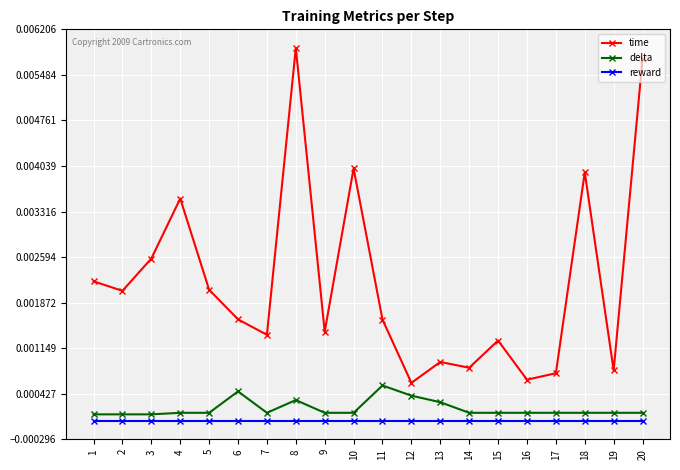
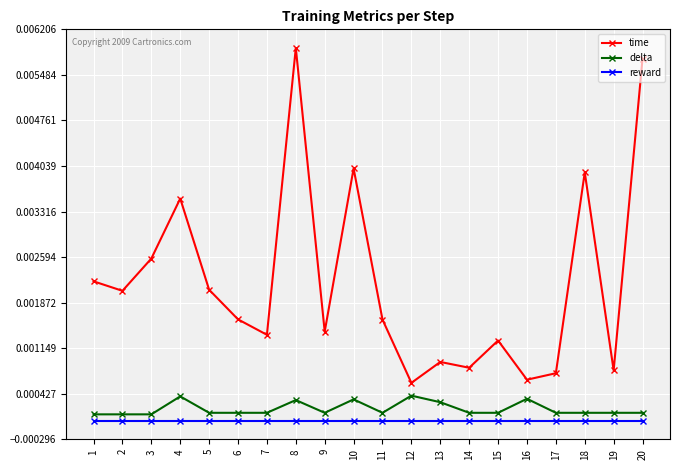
delta, 4: 0.0001 -> 0.0004
delta, 6: 0.0005 -> 0.0001
delta, 10: 0.0001 -> 0.0003
delta, 11: 0.0006 -> 0.0001
delta, 16: 0.0001 -> 0.0003
